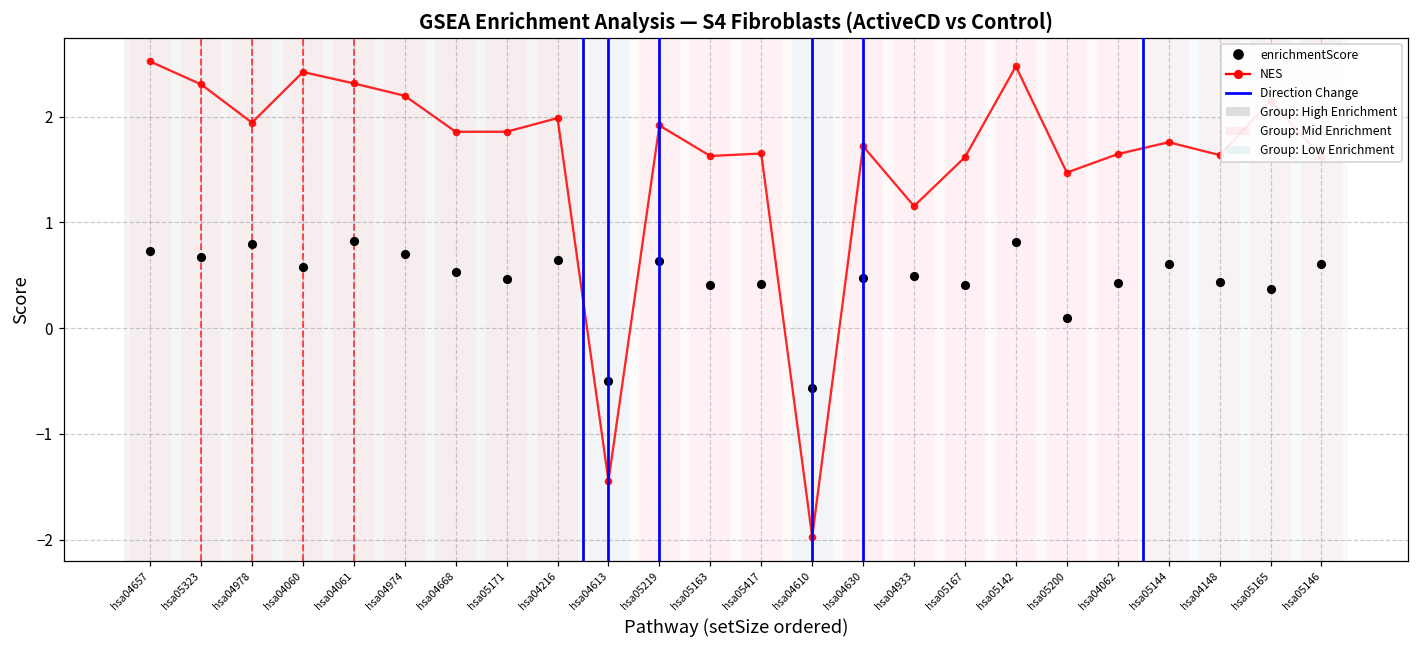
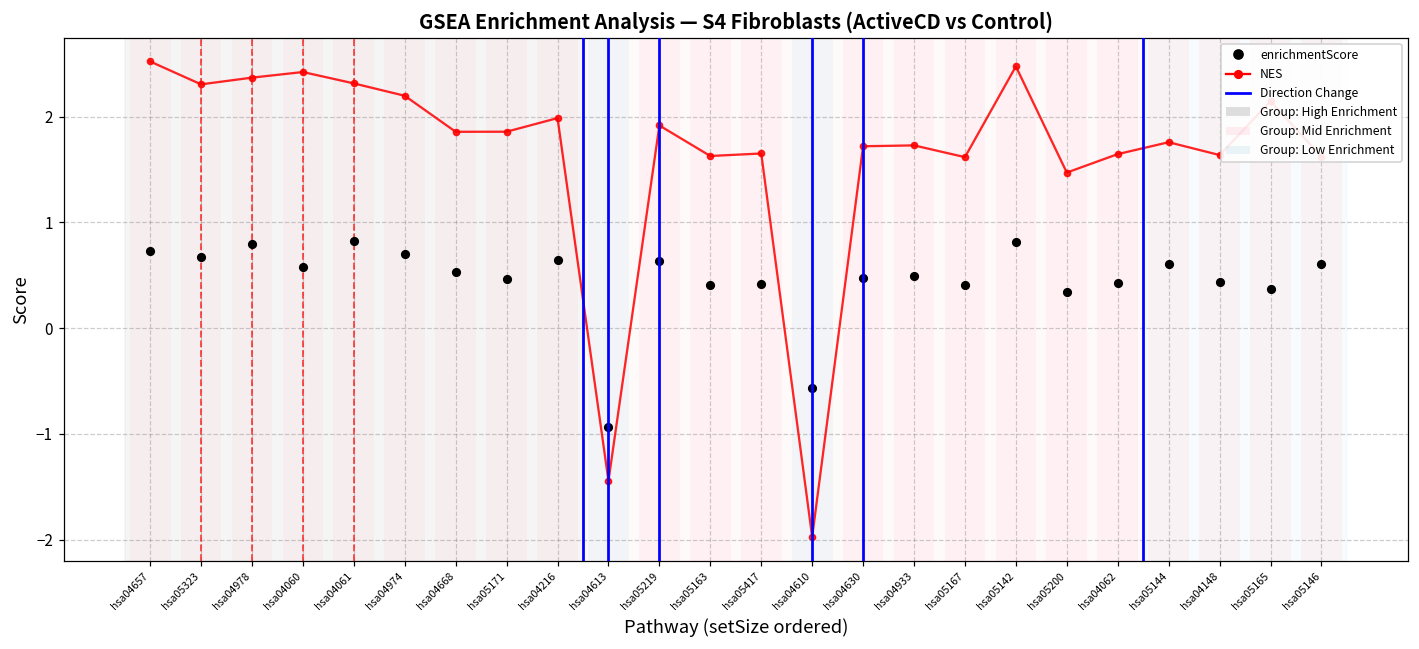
NES, hsa04978: 1.9 -> 2.4
enrichmentScore, hsa04613: -0.5 -> -0.9
NES, hsa04933: 1.2 -> 1.7
enrichmentScore, hsa05200: 0.1 -> 0.3
